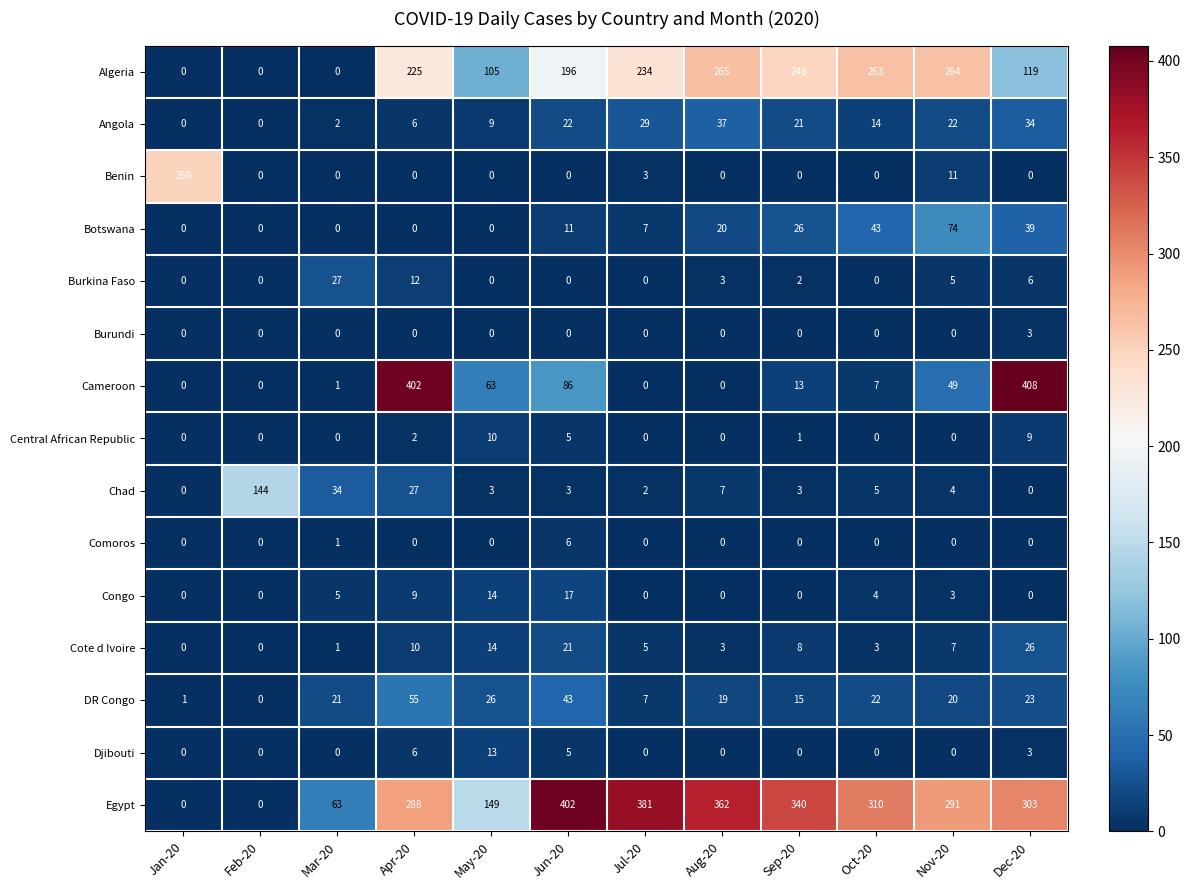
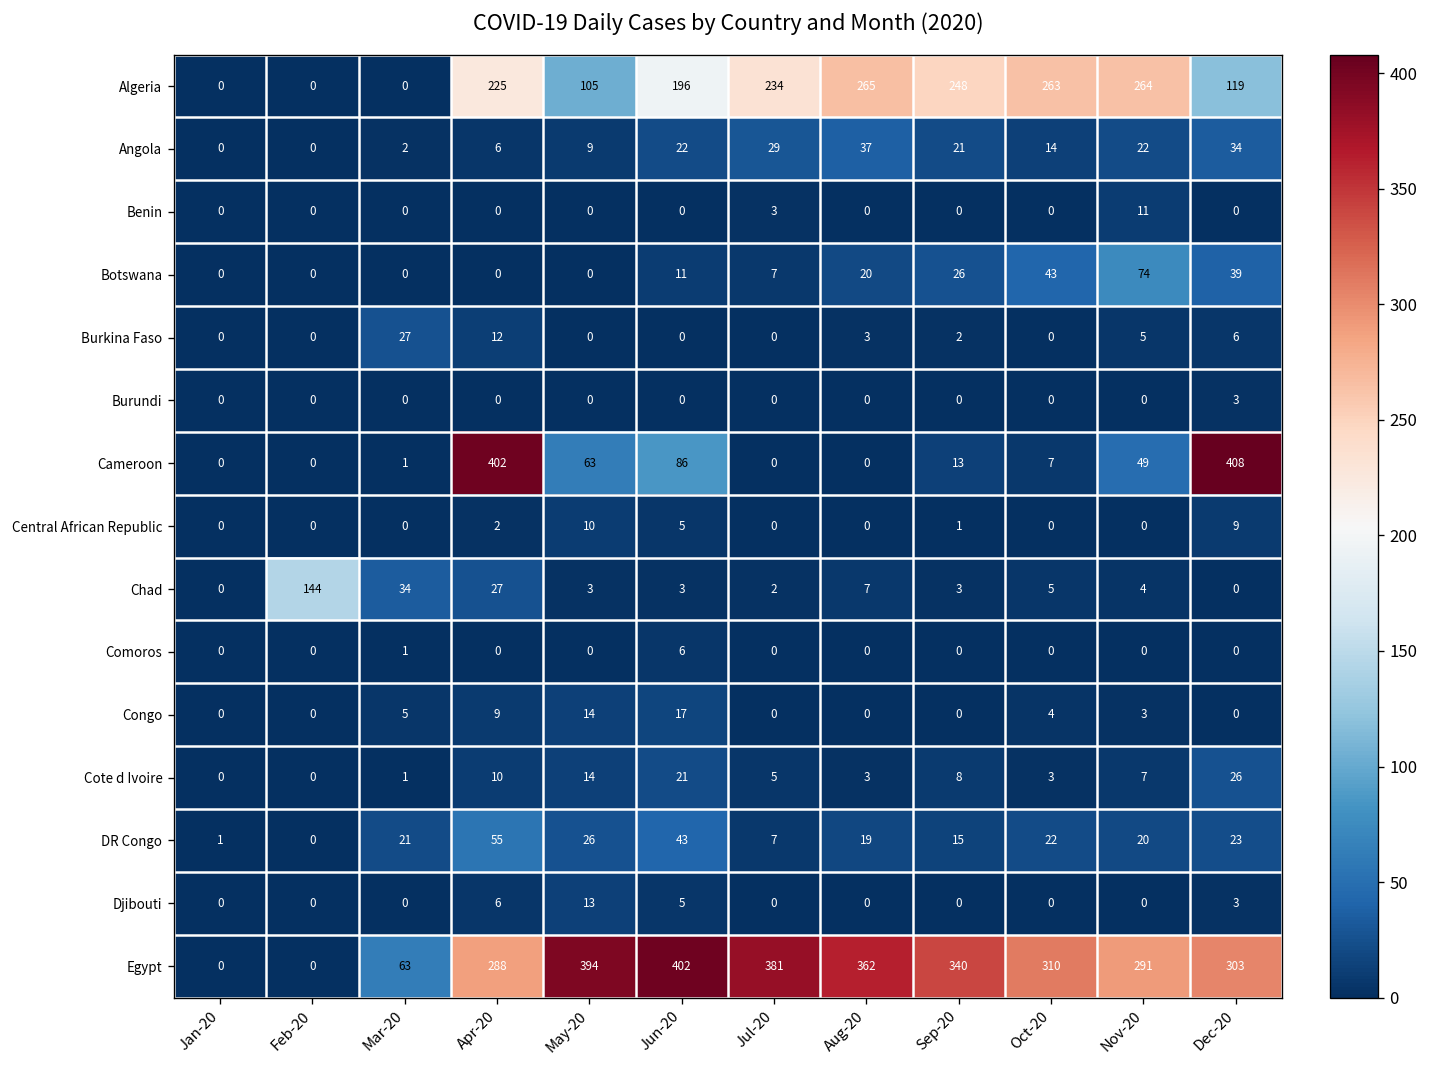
Benin, Jan-20: 250 -> 0
Egypt, May-20: 149 -> 394
